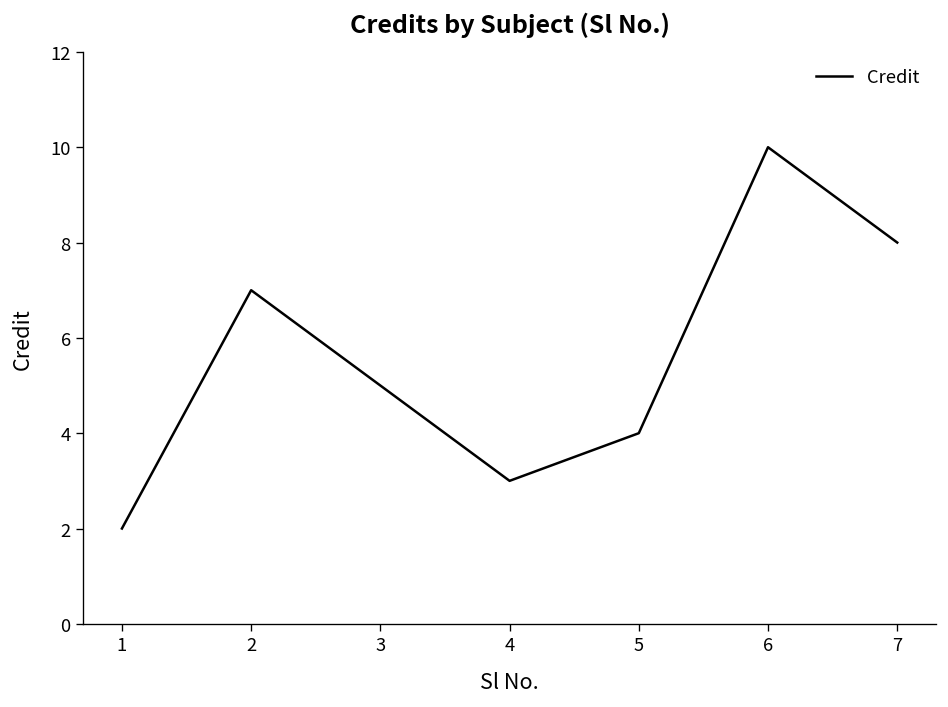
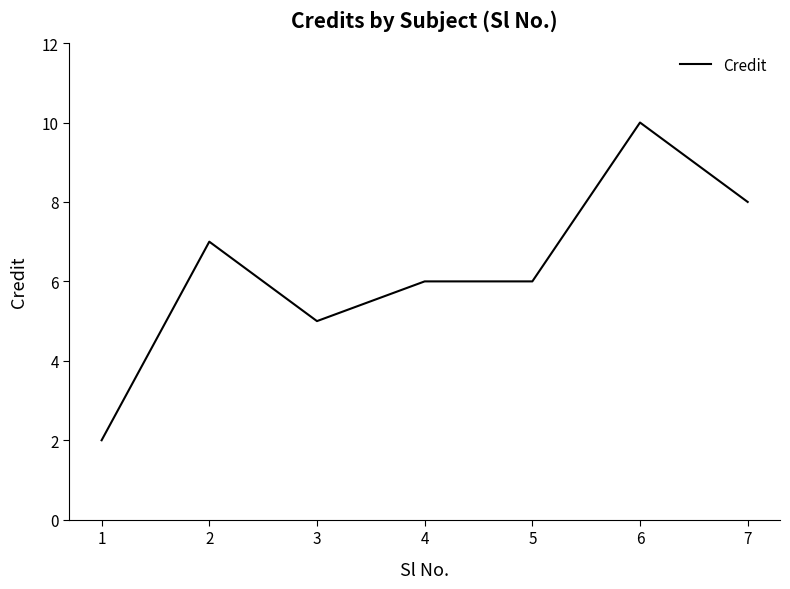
4: 3 -> 6
5: 4 -> 6
